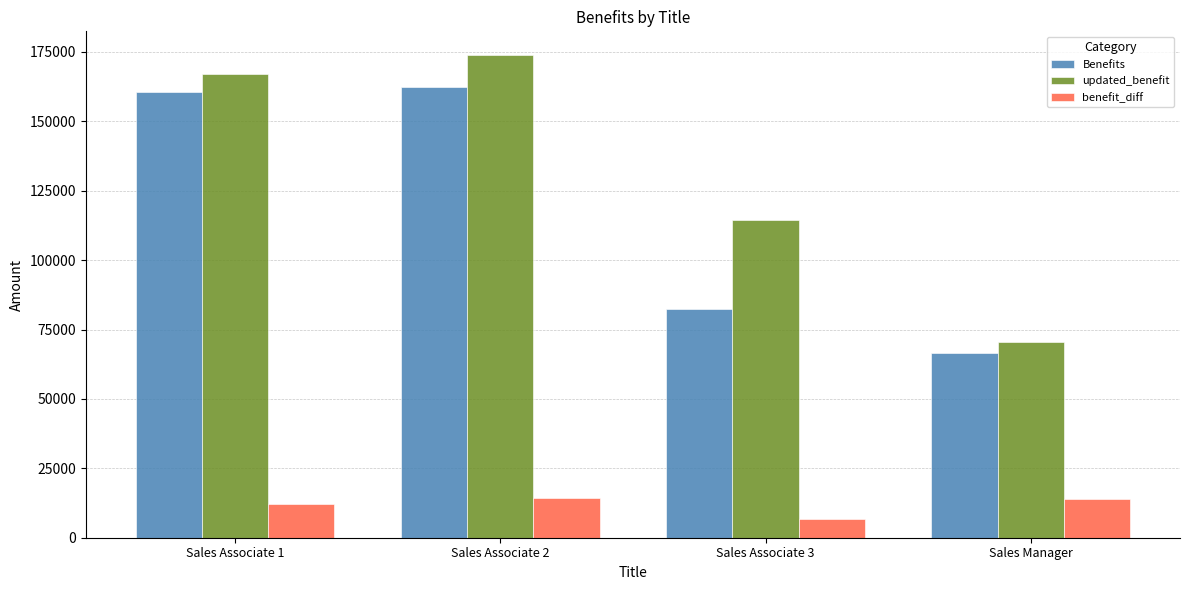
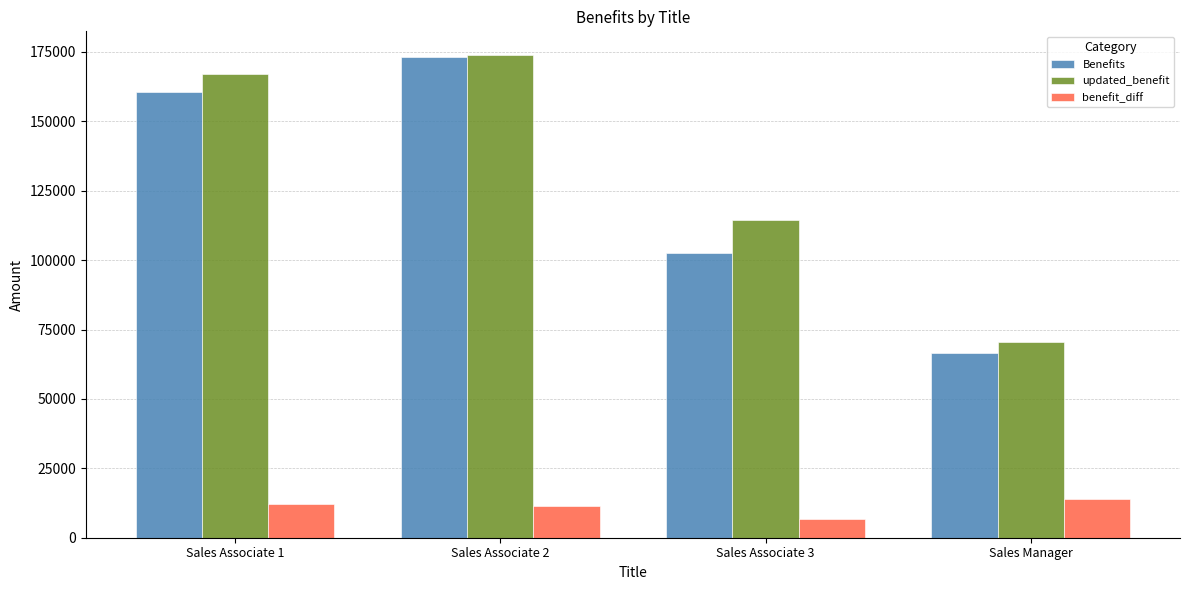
Benefits, Sales Associate 2: 162000 -> 173000
benefit_diff, Sales Associate 2: 14000 -> 11000
Benefits, Sales Associate 3: 82000 -> 103000
